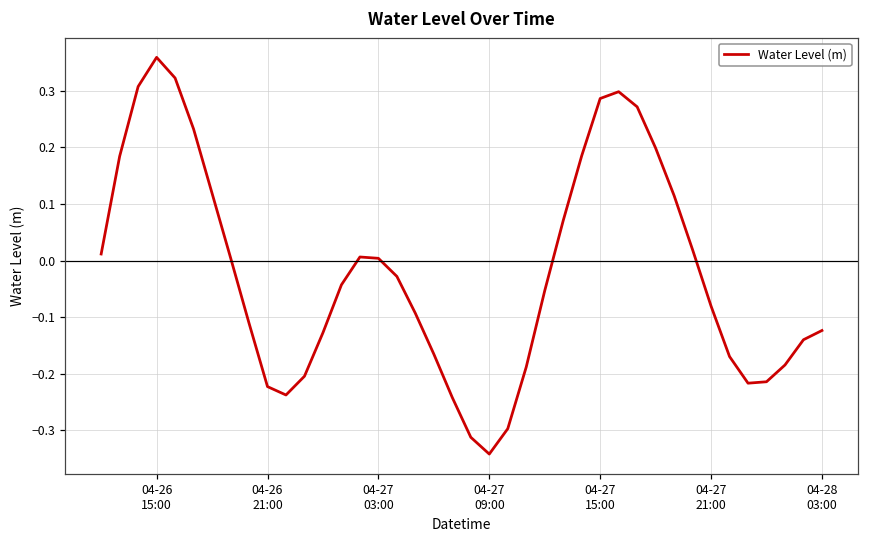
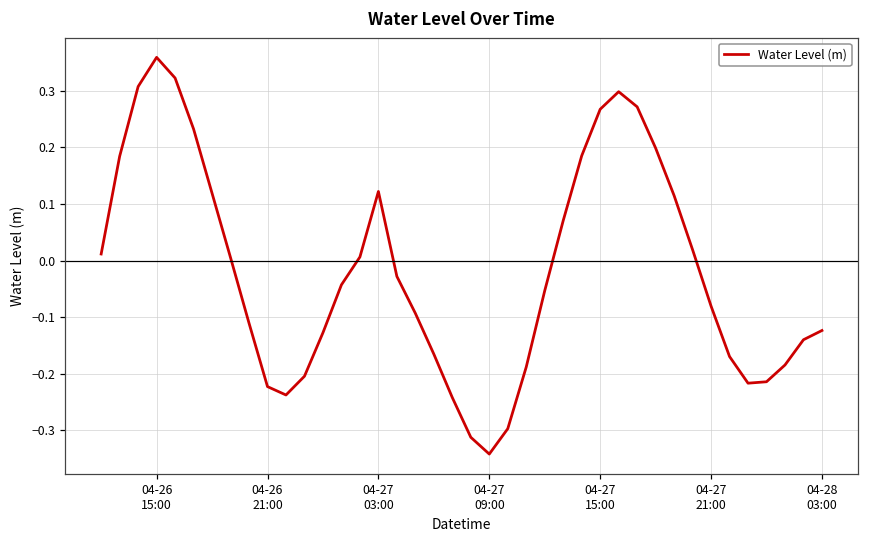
04-27 03:00: 0.00 -> 0.12
04-27 15:00: 0.29 -> 0.27
